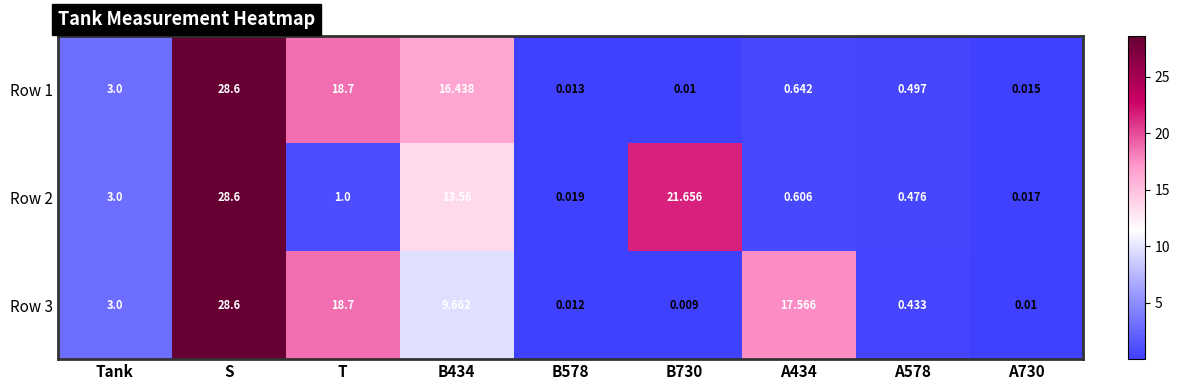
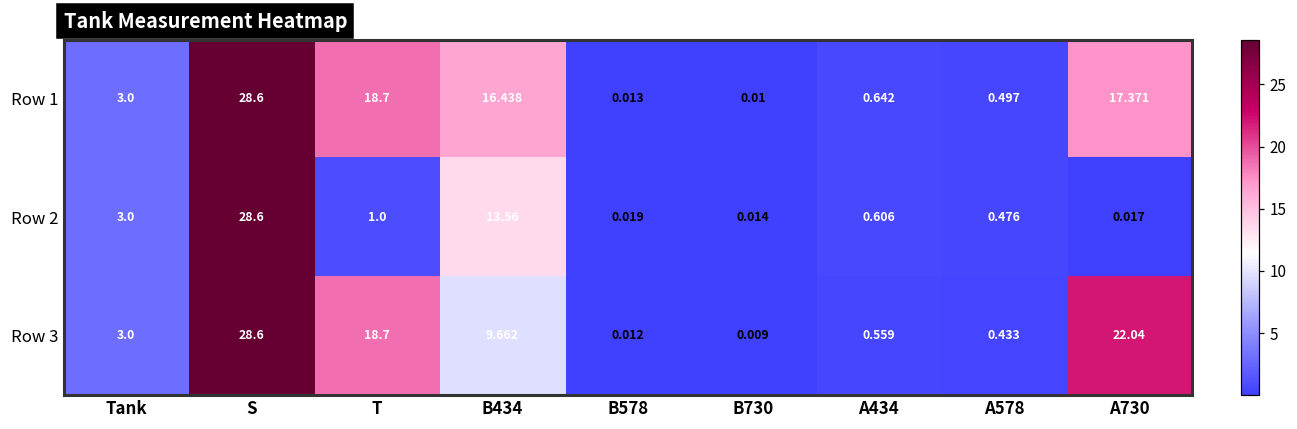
Row 1, A730: 0.015 -> 17.371
Row 2, B730: 21.656 -> 0.014
Row 3, A434: 17.566 -> 0.559
Row 3, A730: 0.01 -> 22.04
